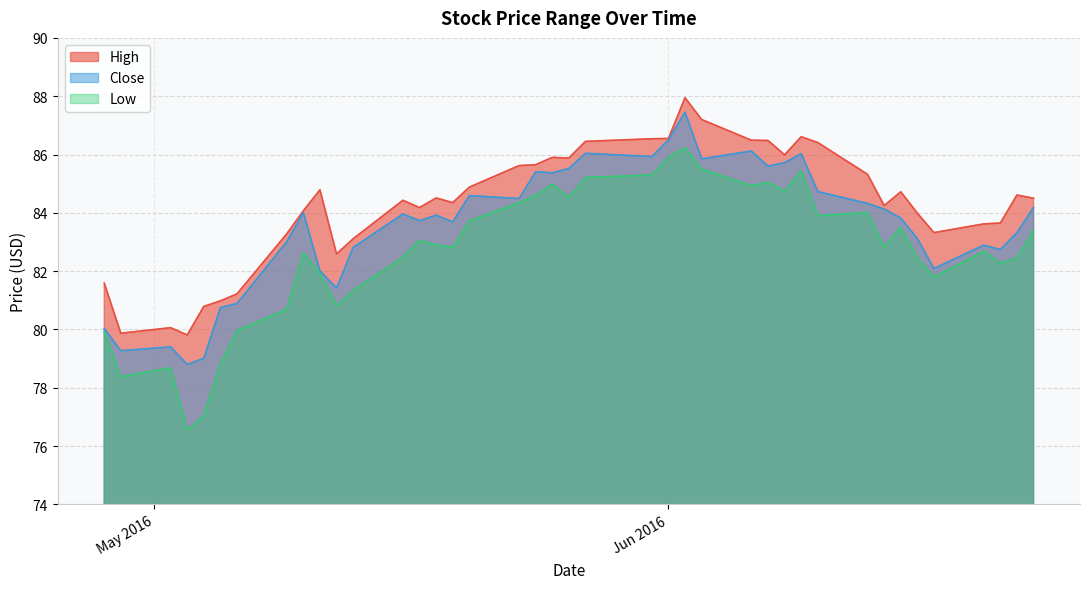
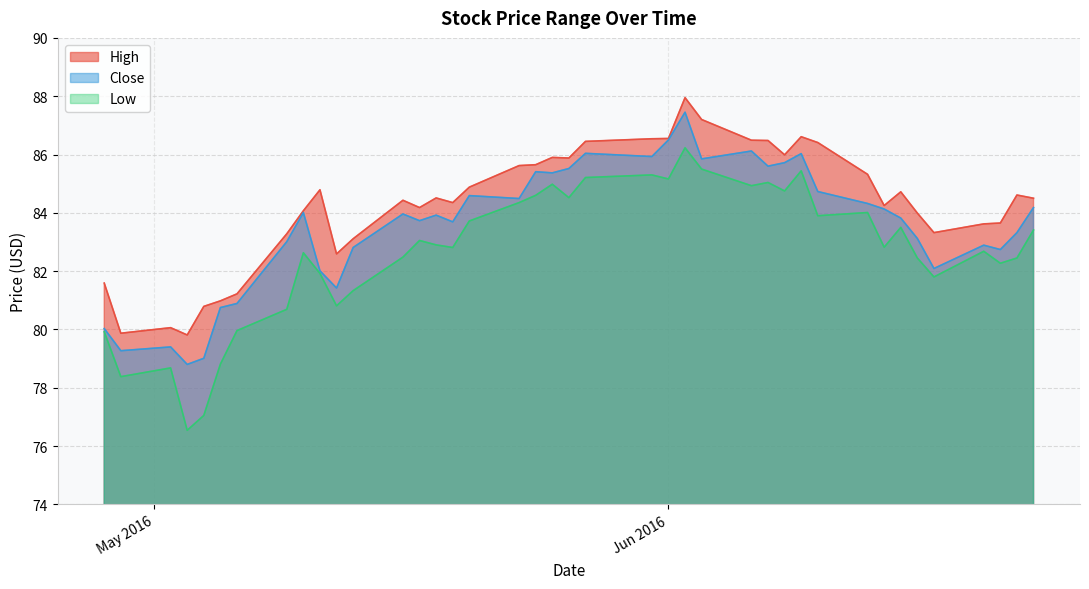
Low, Jun 2016: 85.9 -> 85.2
